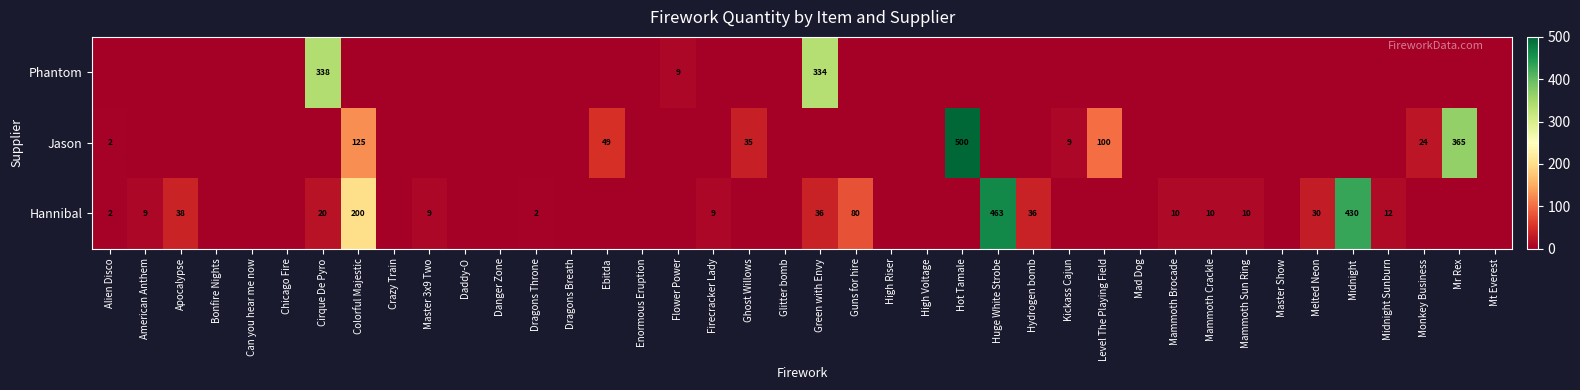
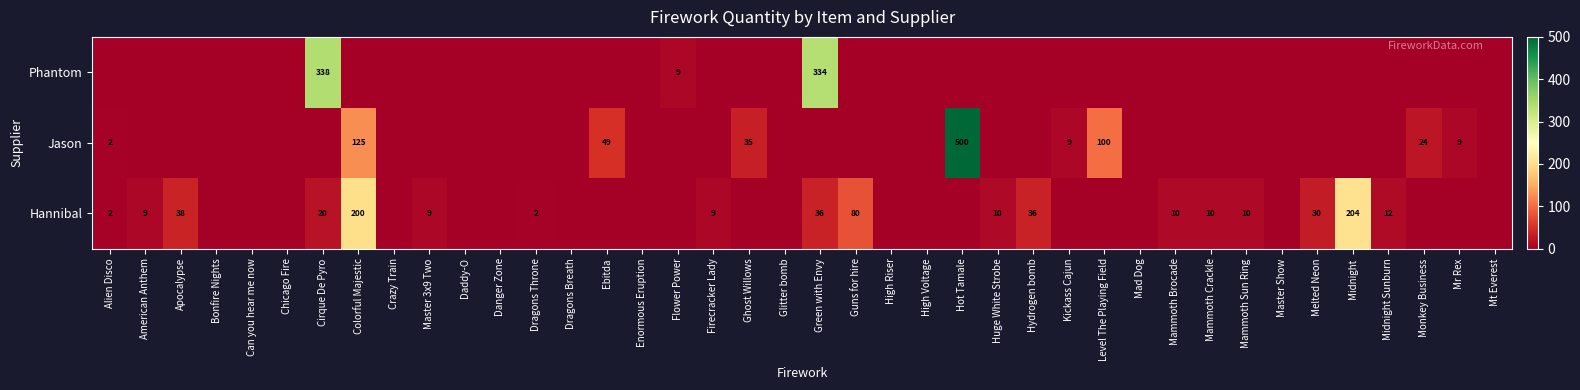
Jason, Mr Rex: 365 -> 9
Hannibal, Huge White Strobe: 463 -> 10
Hannibal, Midnight: 430 -> 204
